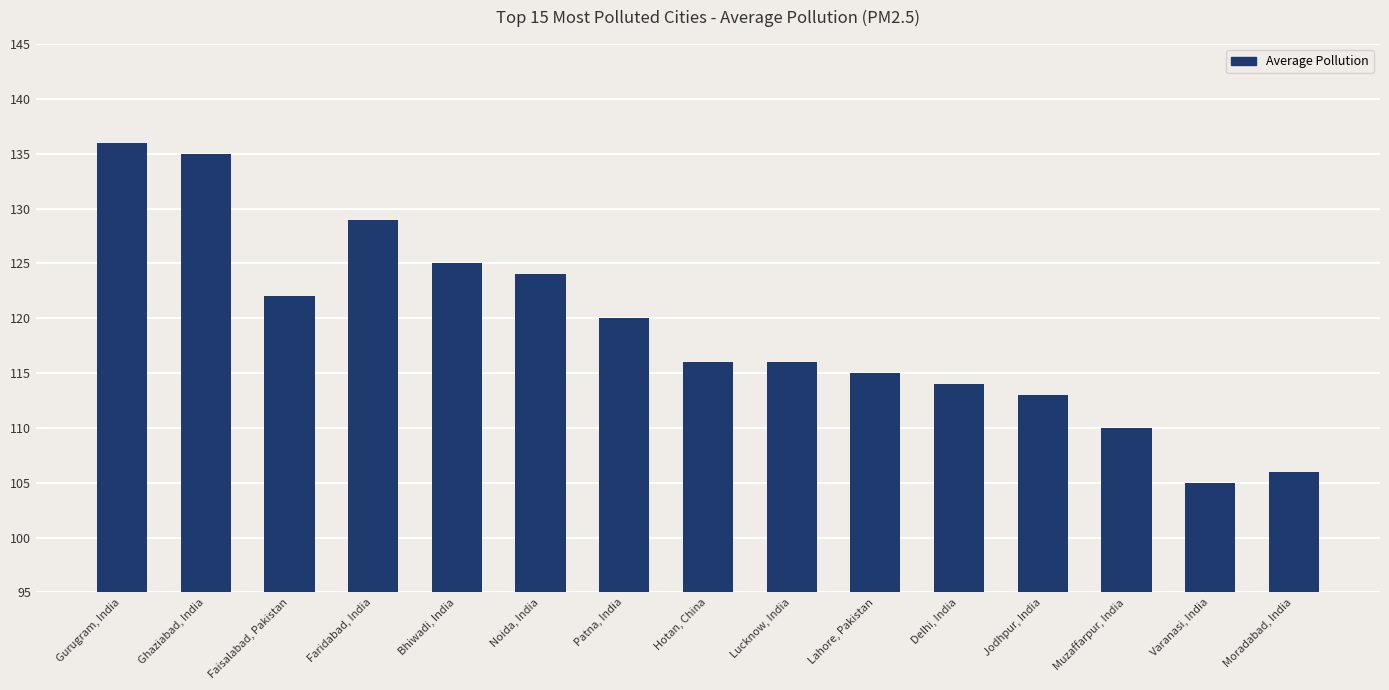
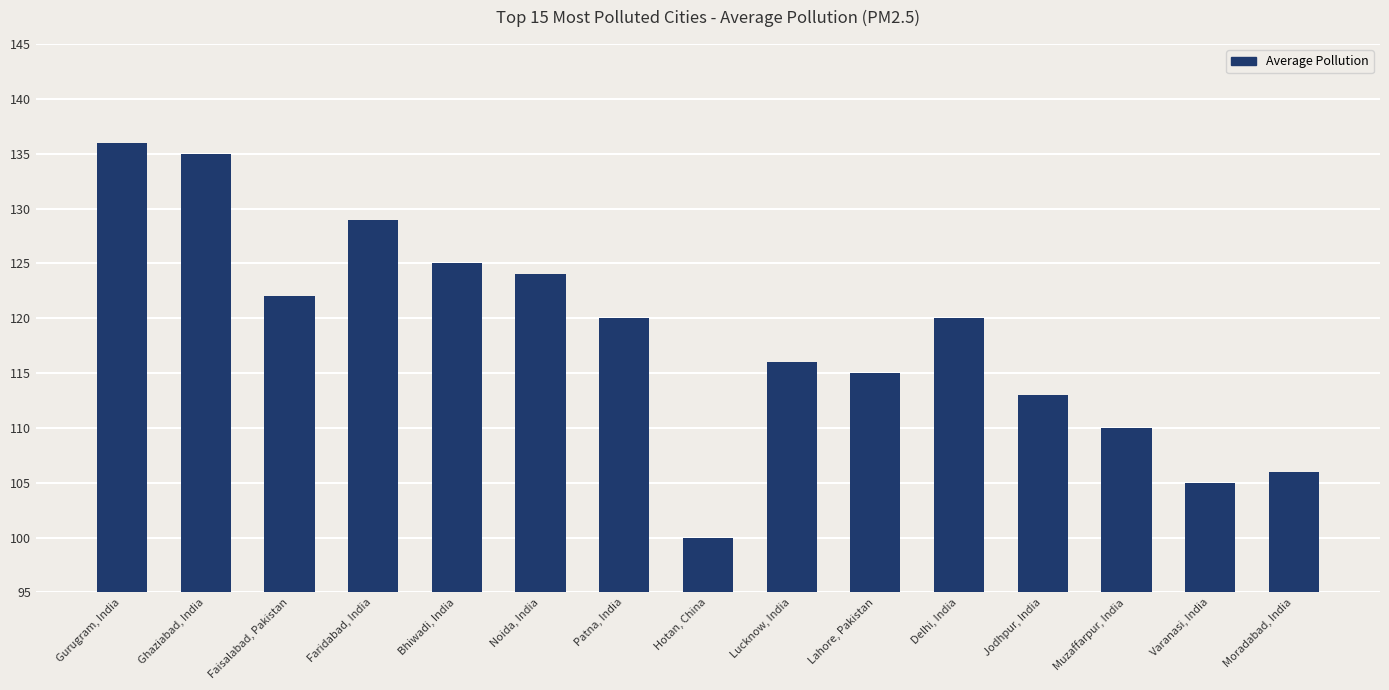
Hotan, China: 116 -> 100
Delhi, India: 114 -> 120
